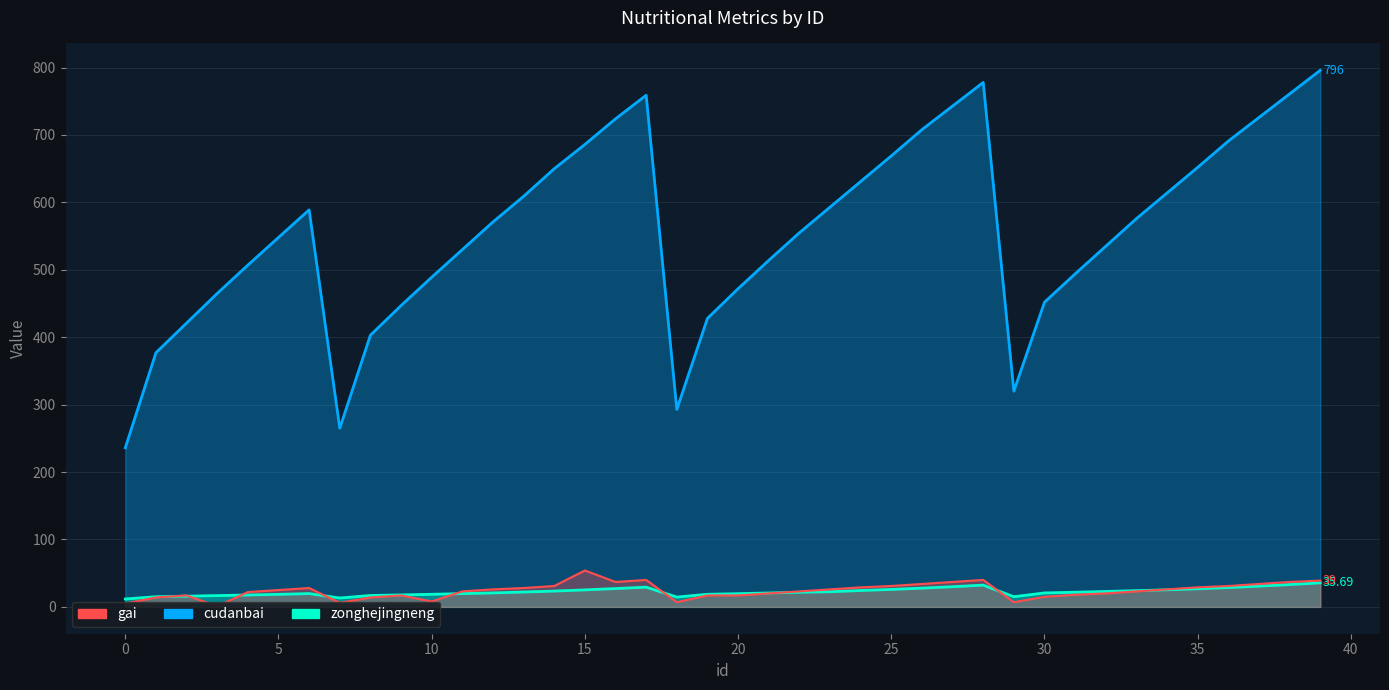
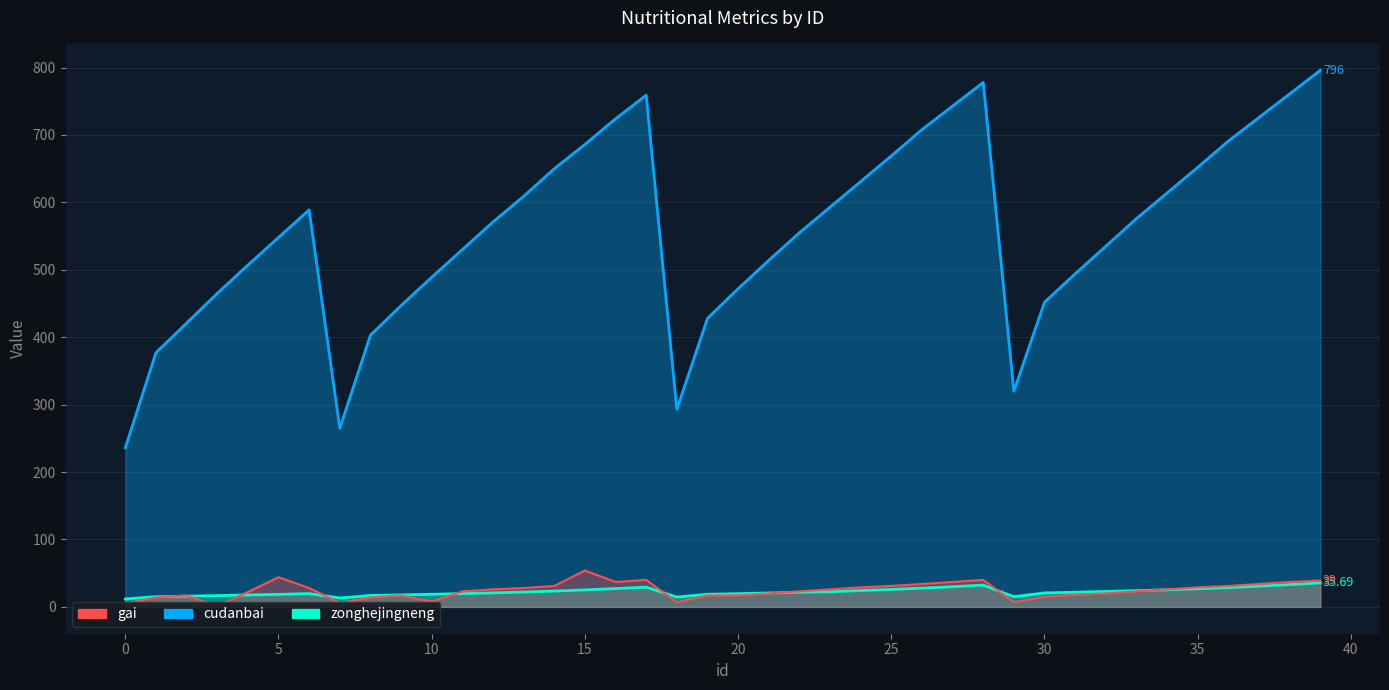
gai, 5: 30 -> 40
